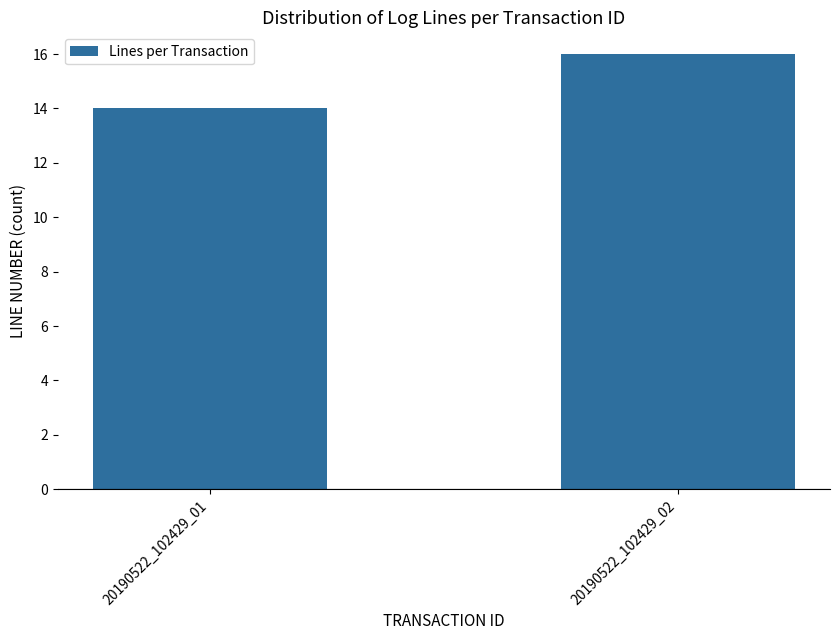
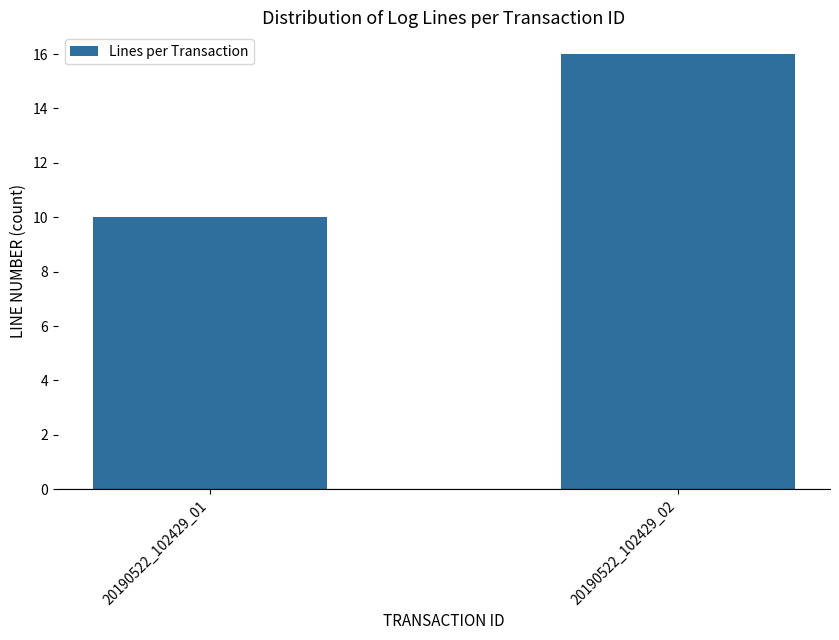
20190522_102429_01: 14 -> 10
